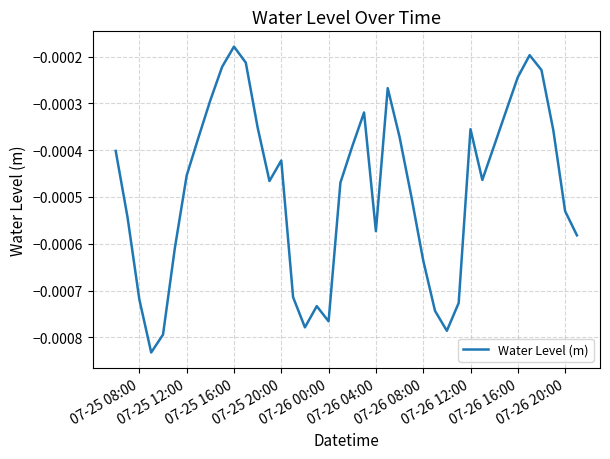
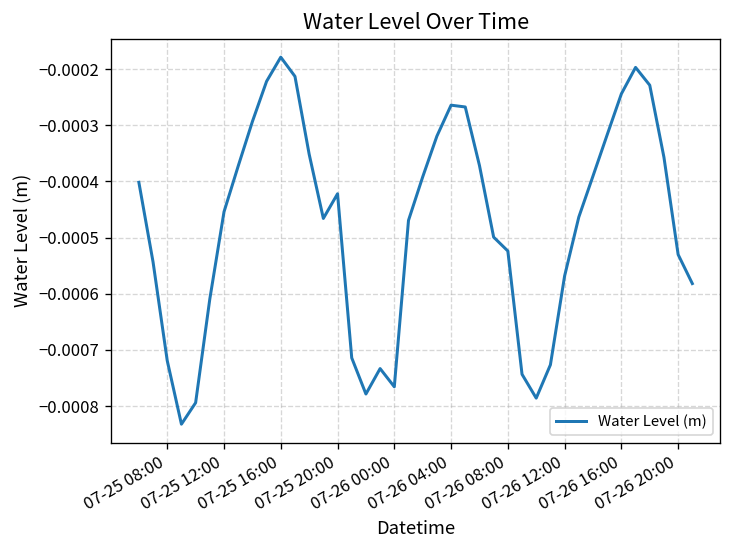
07-26 04:00: -0.00057 -> -0.00026
07-26 08:00: -0.00064 -> -0.00052
07-26 12:00: -0.00036 -> -0.00057
